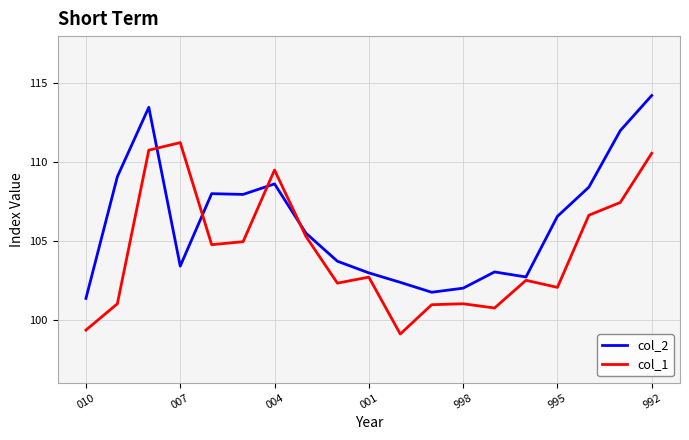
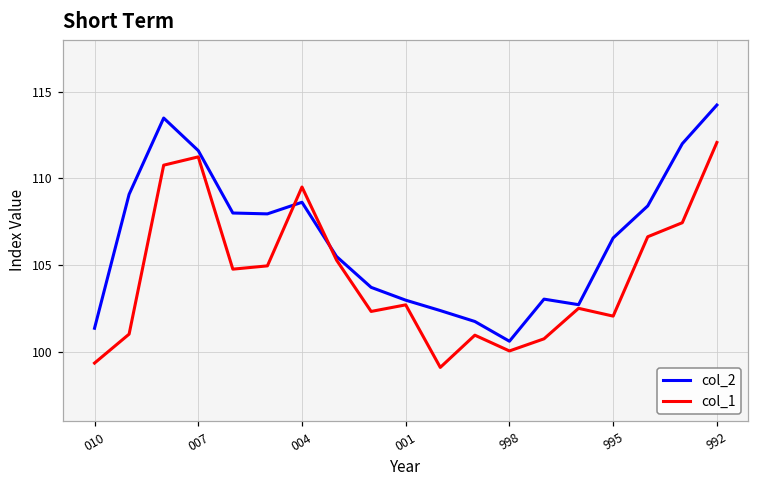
col_2, 007: 103.4 -> 111.6
col_2, 998: 102.0 -> 100.6
col_1, 998: 101.0 -> 100.0
col_1, 992: 110.6 -> 112.1
